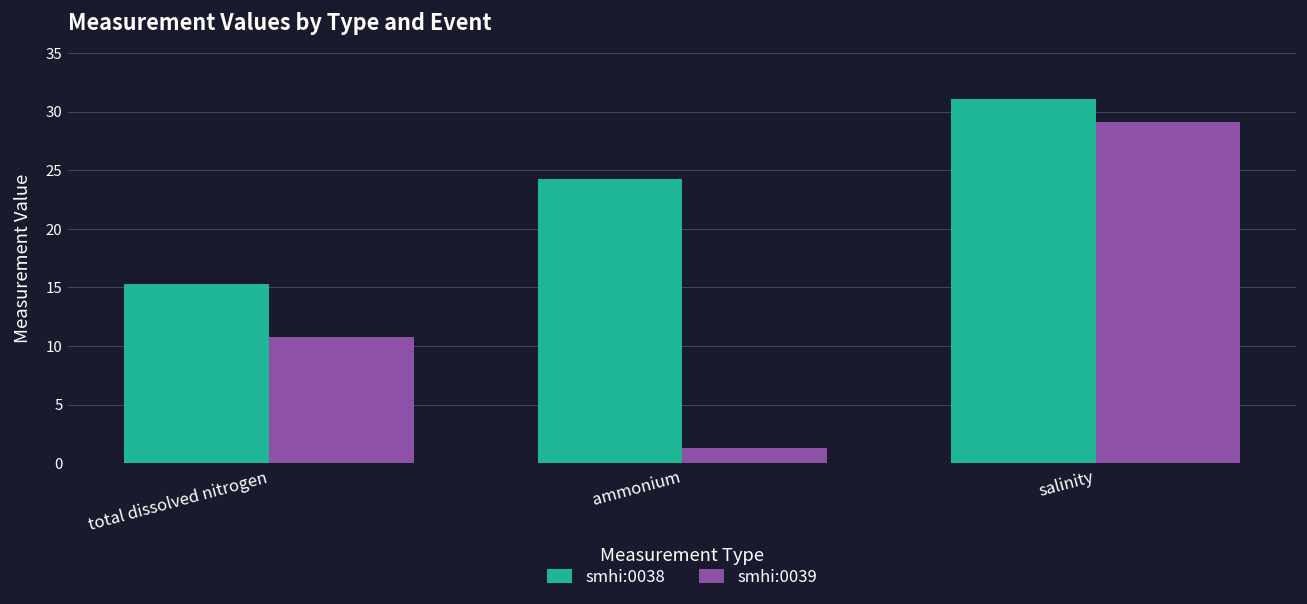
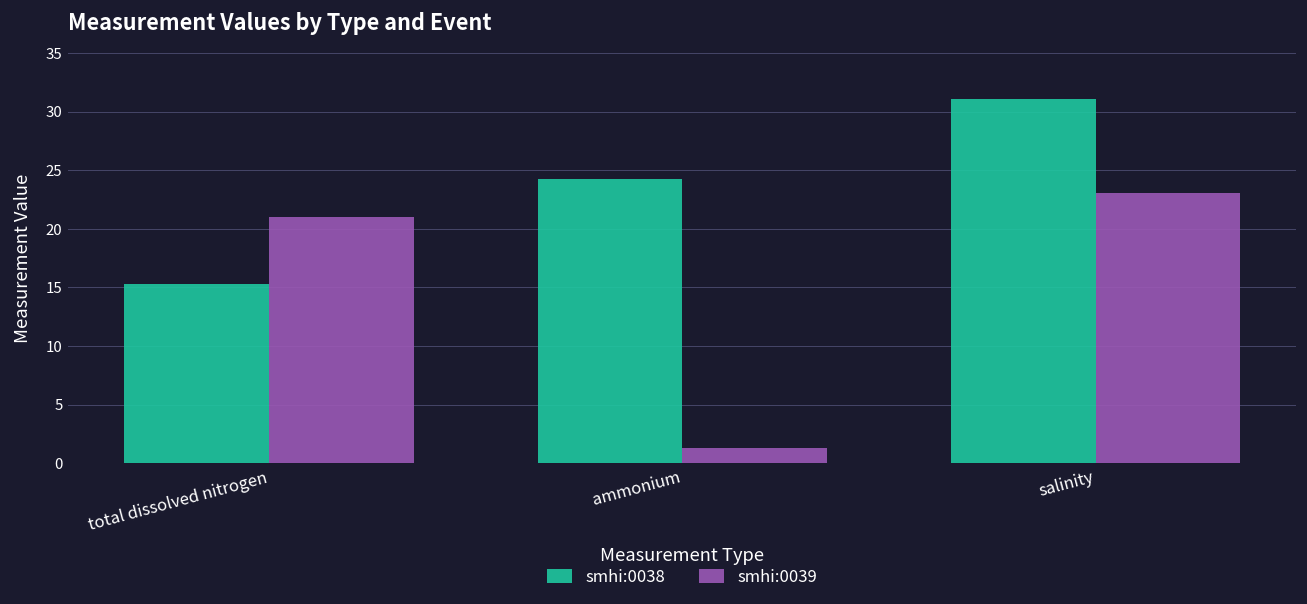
smhi:0039, total dissolved nitrogen: 11 -> 21
smhi:0039, salinity: 29 -> 23
